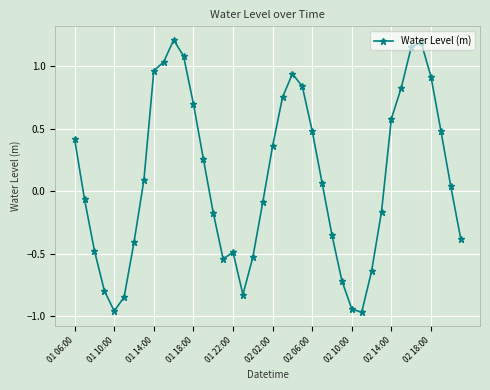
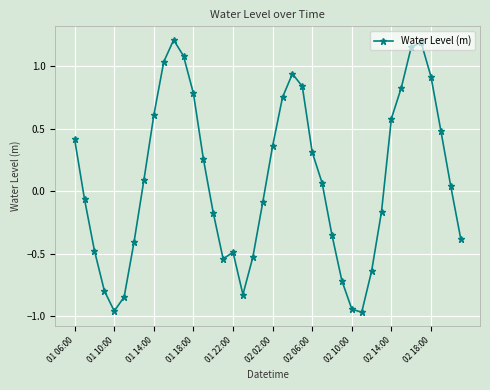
01 14:00: 0.96 -> 0.61
01 18:00: 0.70 -> 0.78
02 06:00: 0.48 -> 0.31
